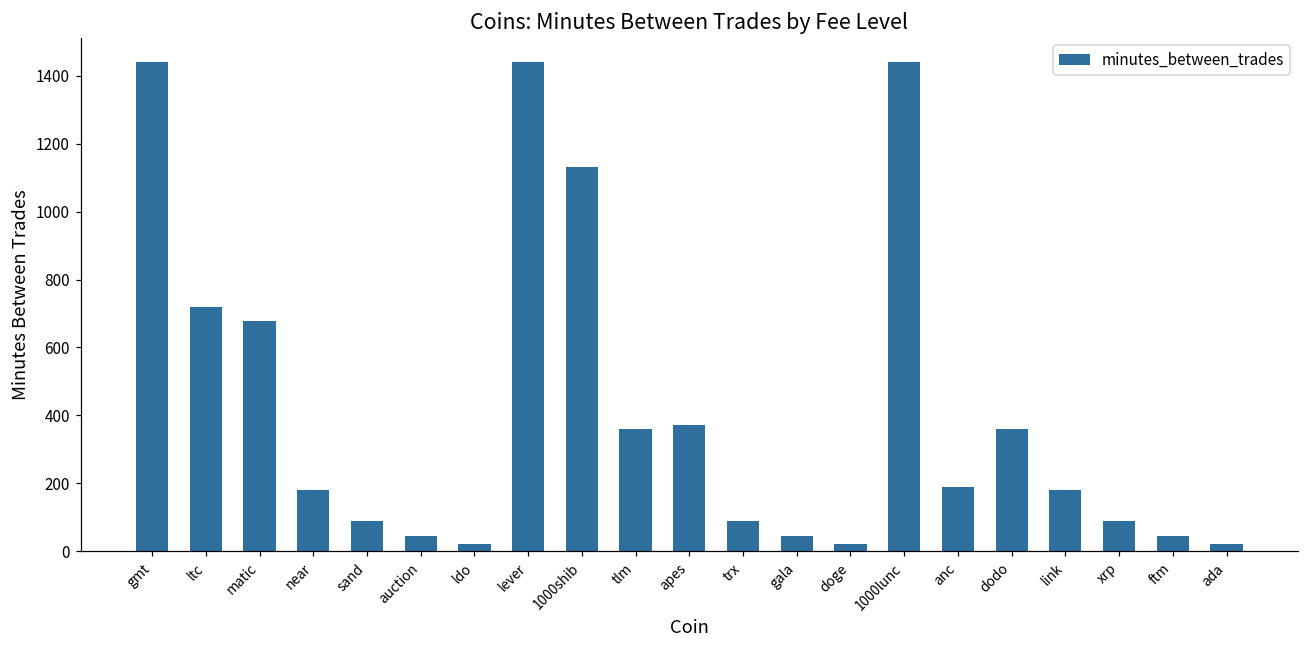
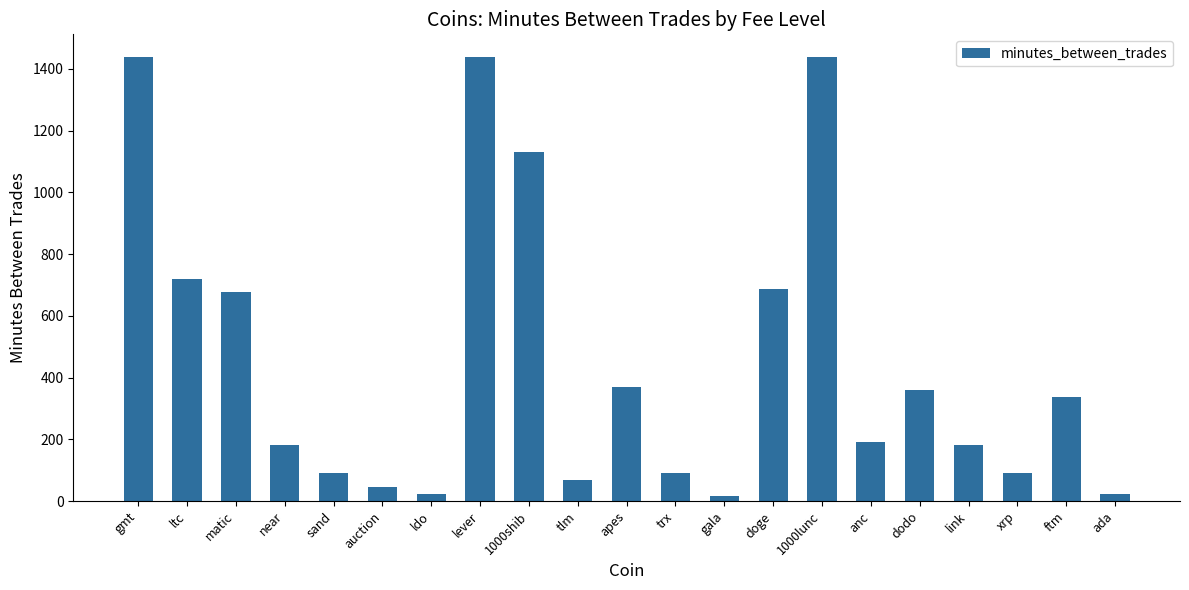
tlm: 360 -> 70
gala: 50 -> 20
doge: 20 -> 690
ftm: 50 -> 340
